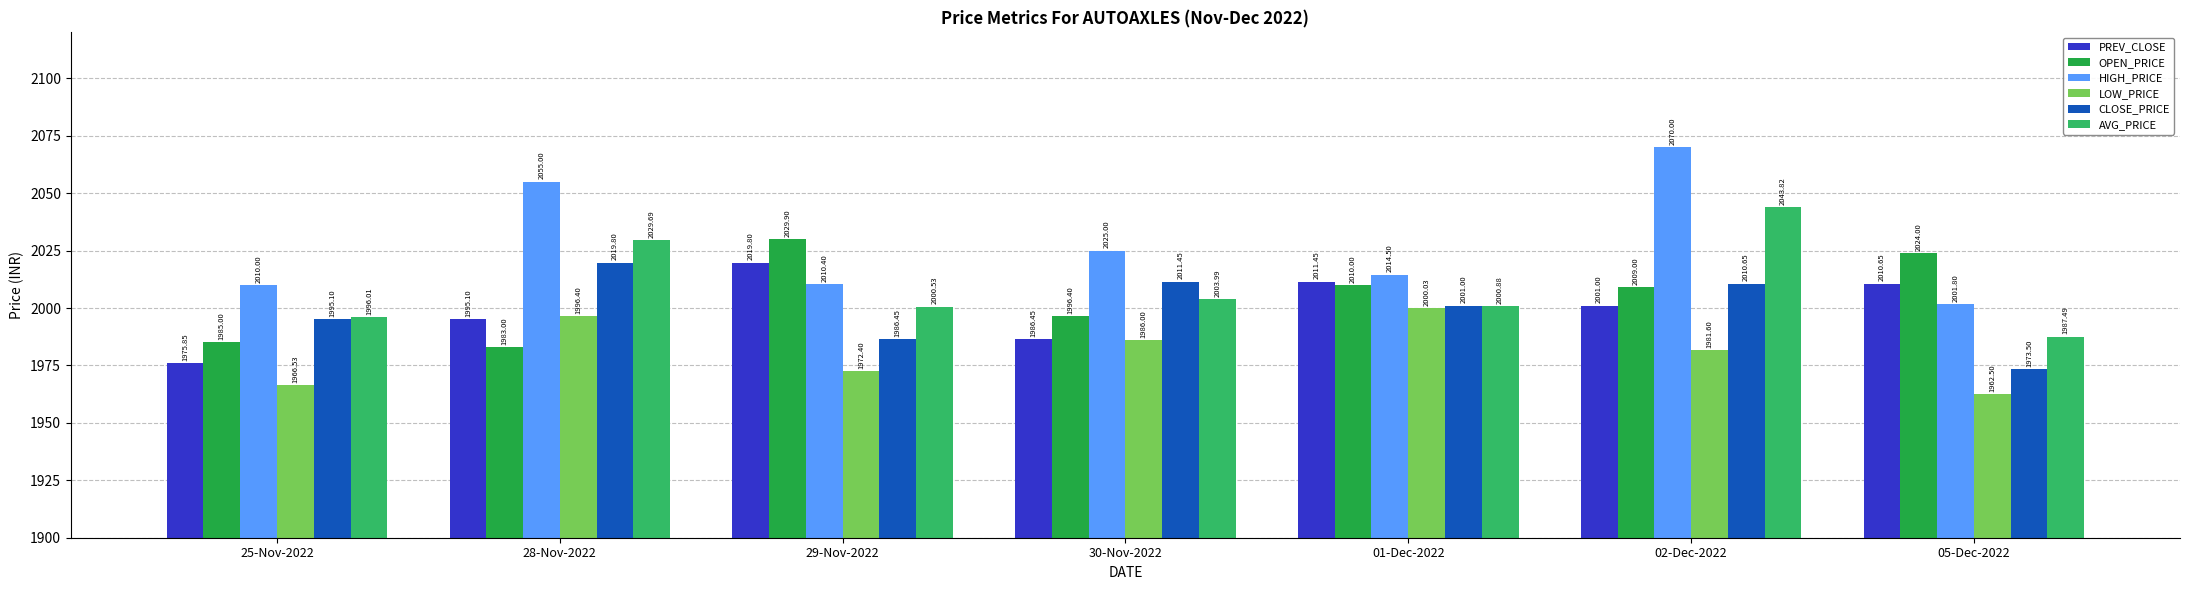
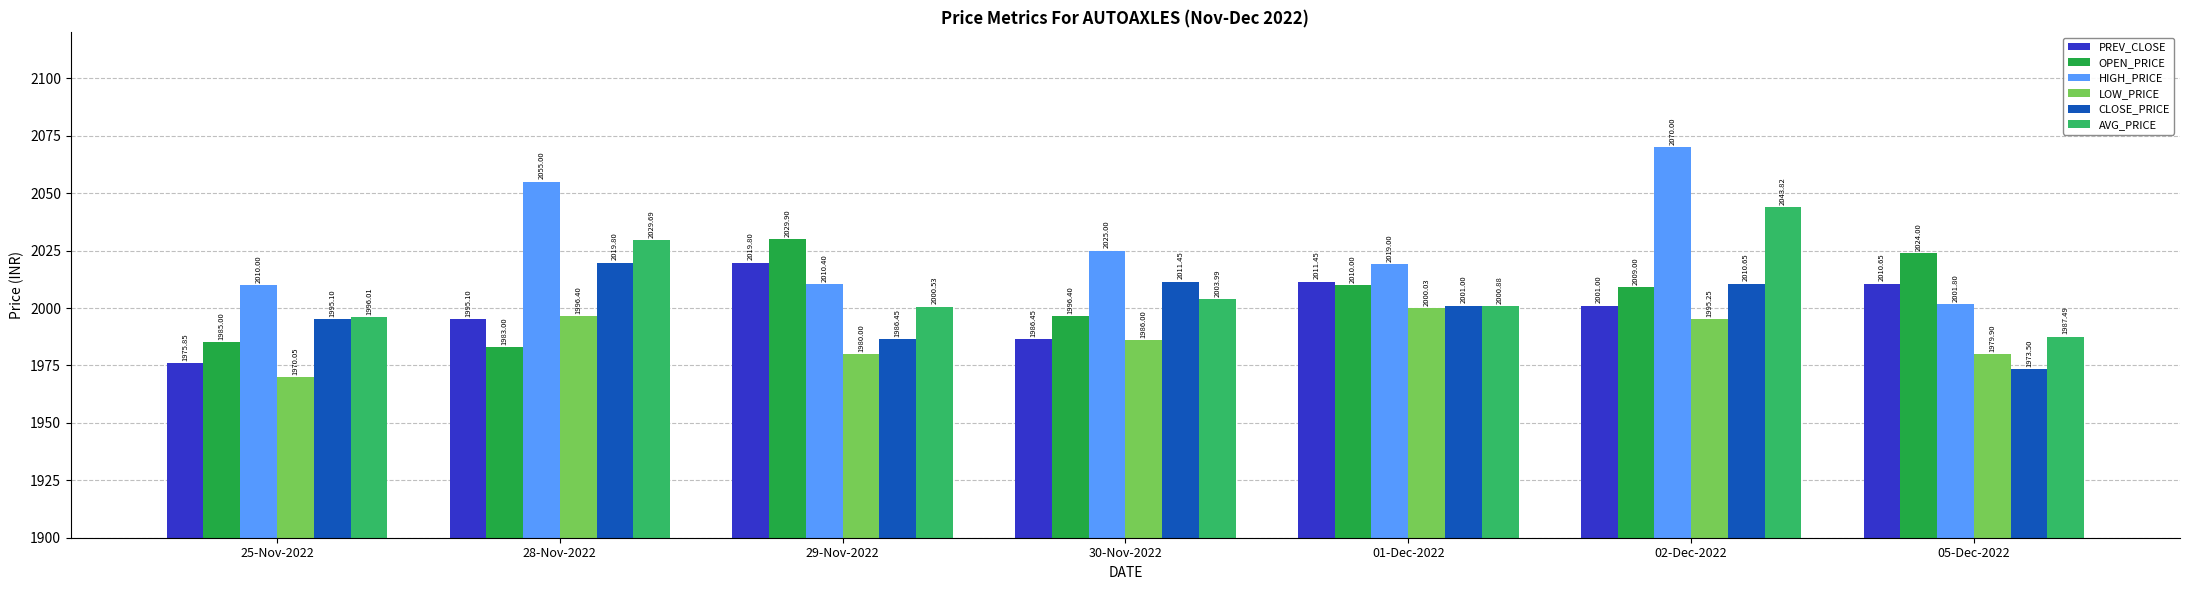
LOW_PRICE, 25-Nov-2022: 1966.53 -> 1970.05
LOW_PRICE, 29-Nov-2022: 1972.40 -> 1980.00
HIGH_PRICE, 01-Dec-2022: 2014.50 -> 2019.00
LOW_PRICE, 02-Dec-2022: 1981.60 -> 1995.25
LOW_PRICE, 05-Dec-2022: 1962.50 -> 1979.90
